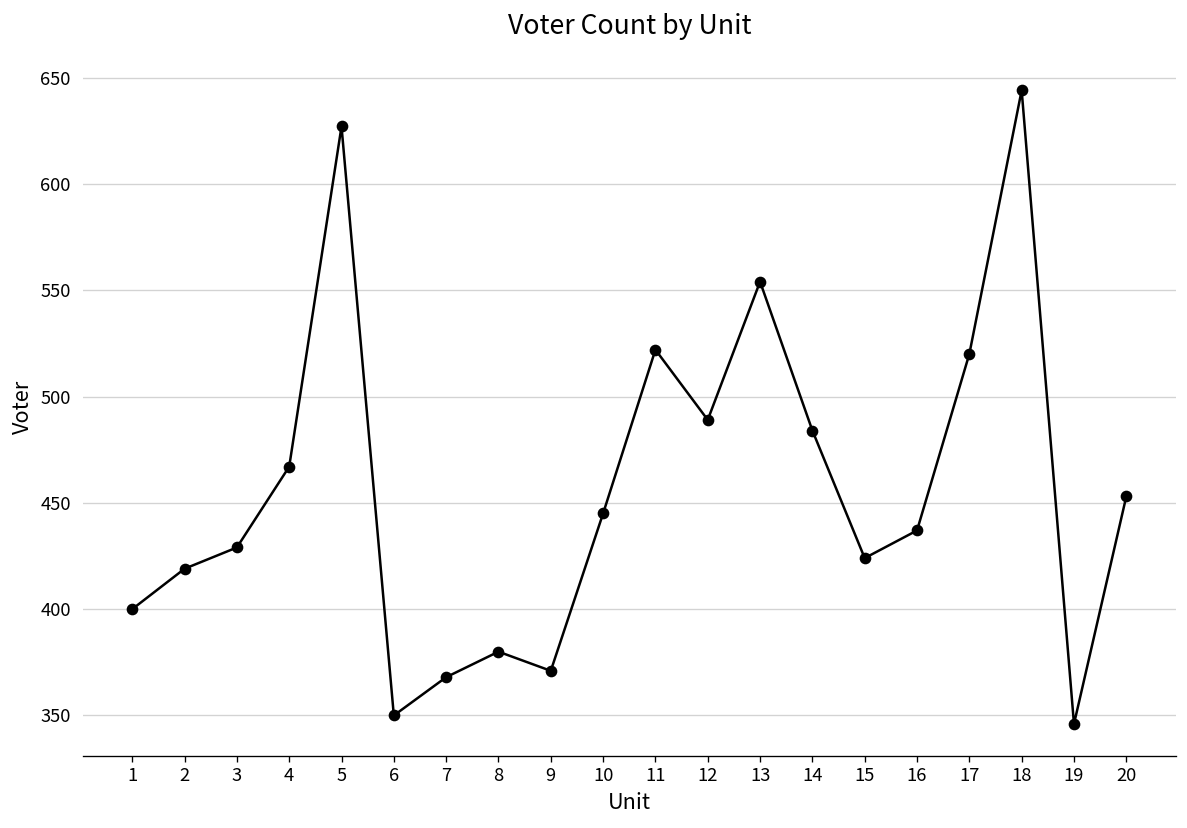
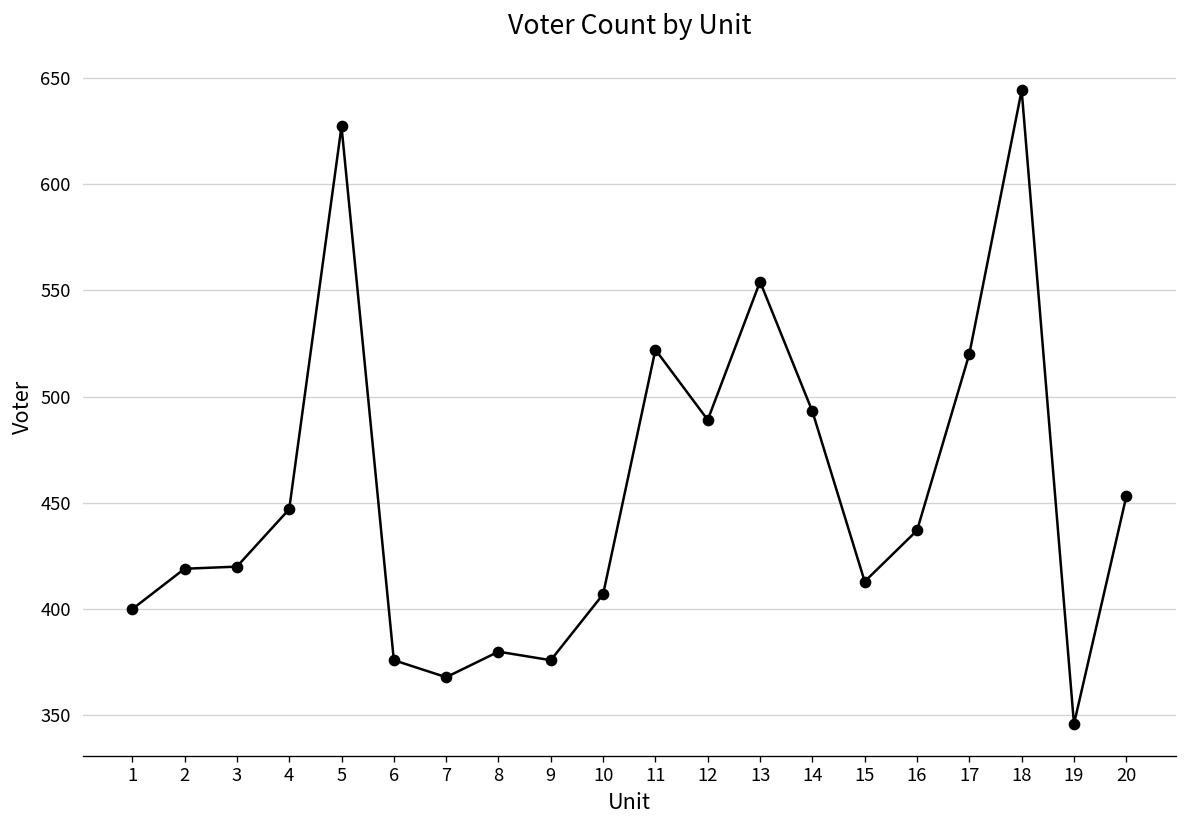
3: 429 -> 420
4: 467 -> 447
6: 350 -> 376
9: 371 -> 376
10: 445 -> 407
14: 484 -> 493
15: 424 -> 413
